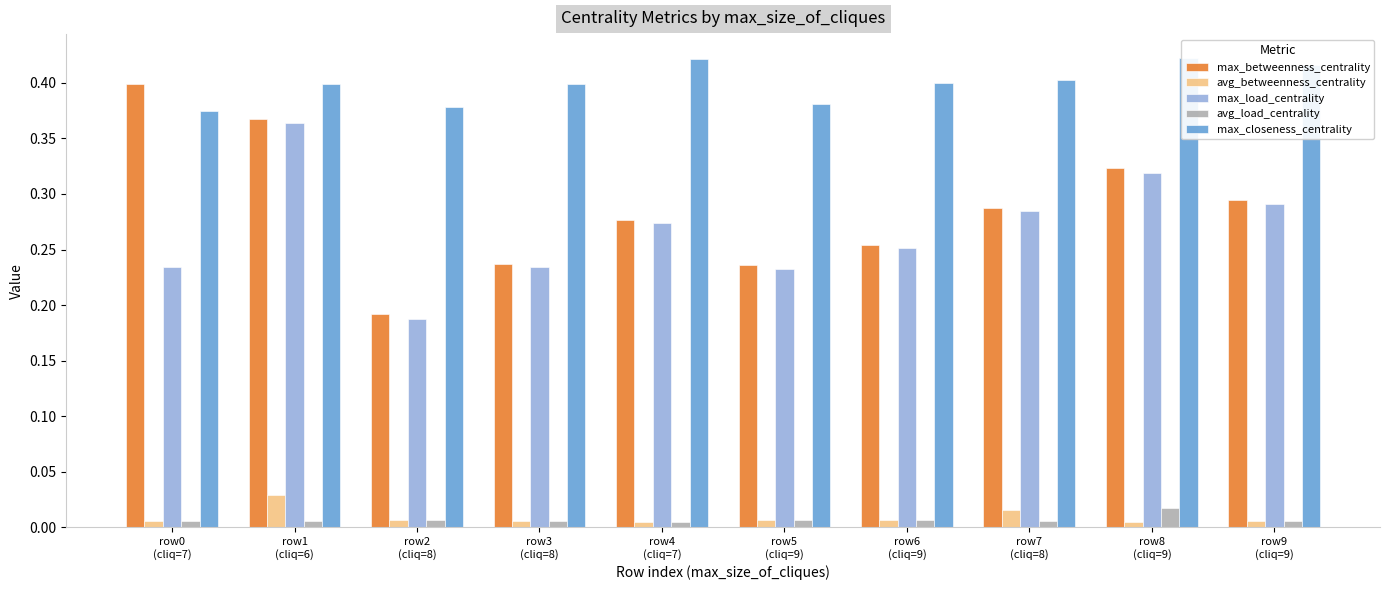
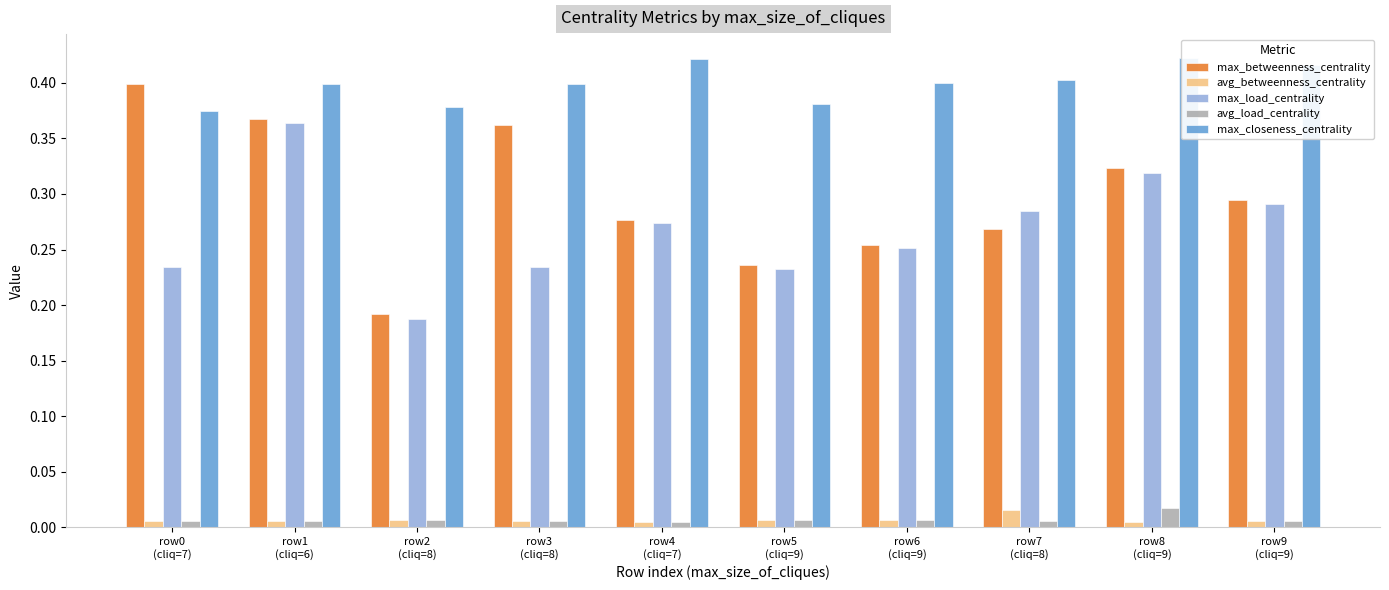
avg_betweenness_centrality, row1 (cliq=6): 0.029 -> 0.006
max_betweenness_centrality, row3 (cliq=8): 0.237 -> 0.362
max_betweenness_centrality, row7 (cliq=8): 0.287 -> 0.268
